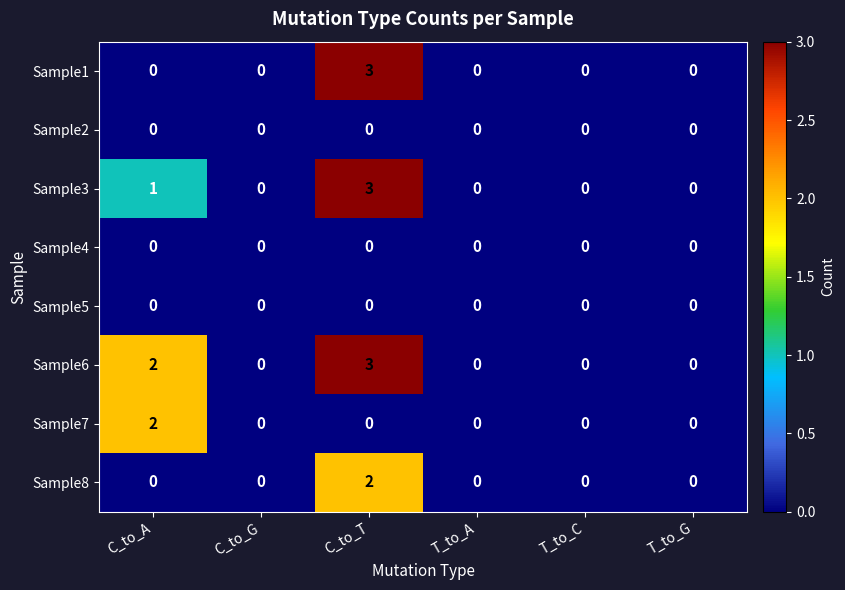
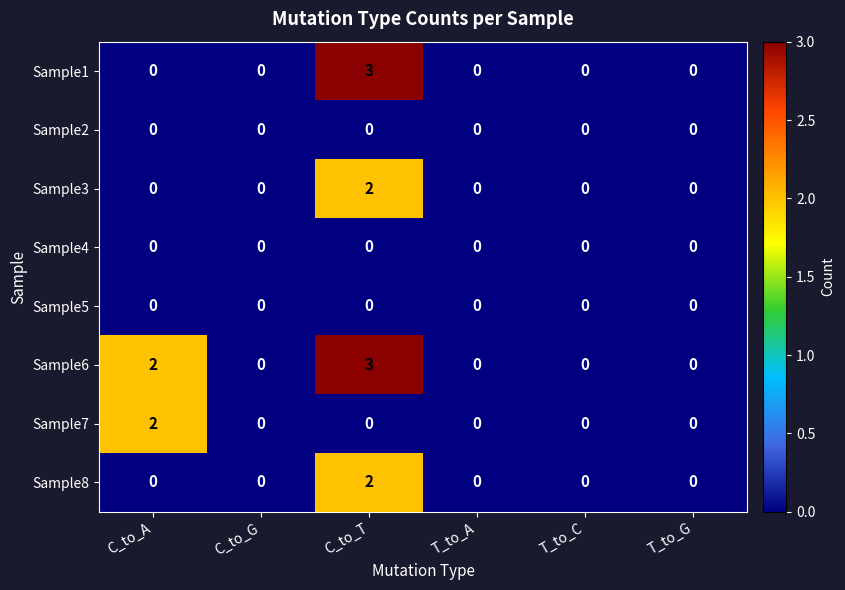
Sample3, C_to_A: 1 -> 0
Sample3, C_to_T: 3 -> 2
